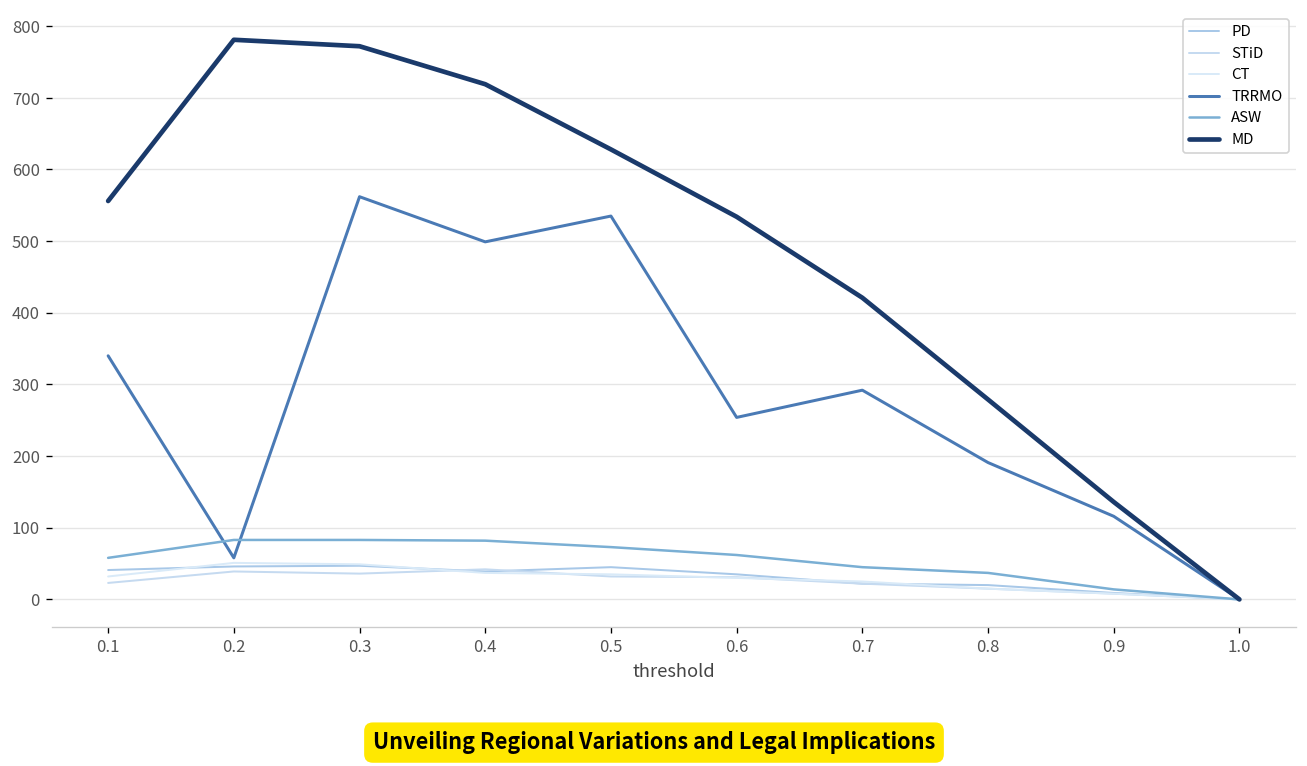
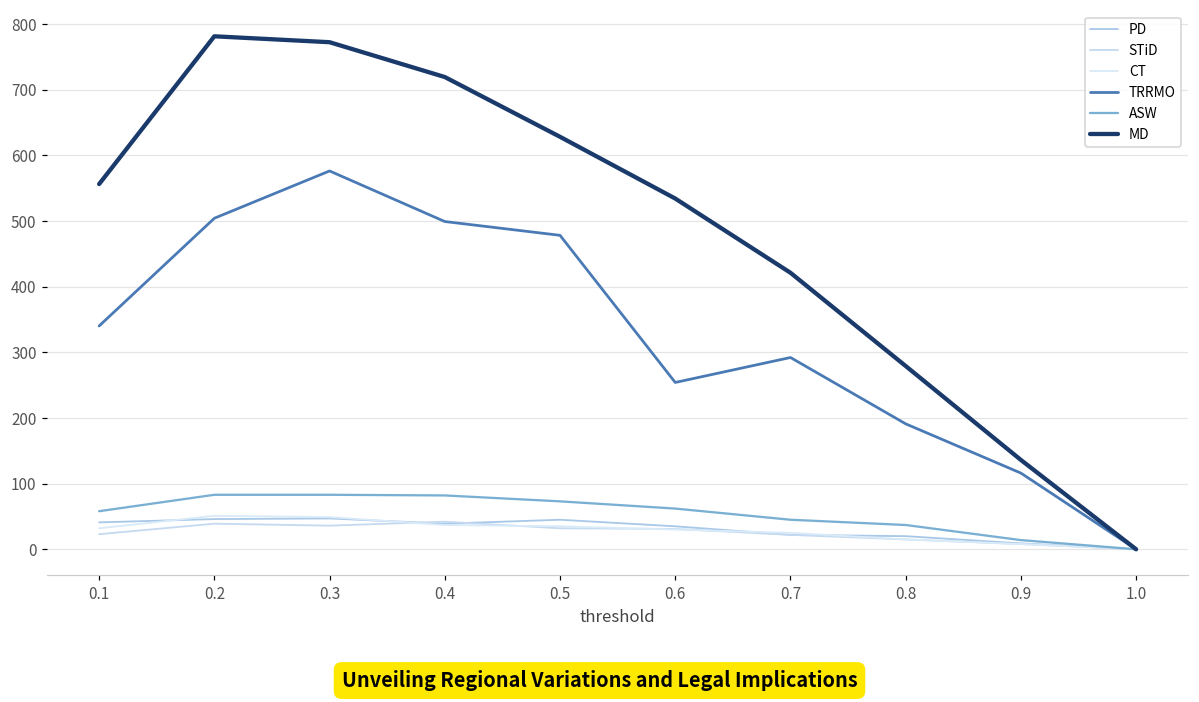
TRRMO, 0.2: 60 -> 500
TRRMO, 0.3: 560 -> 580
TRRMO, 0.5: 540 -> 480
